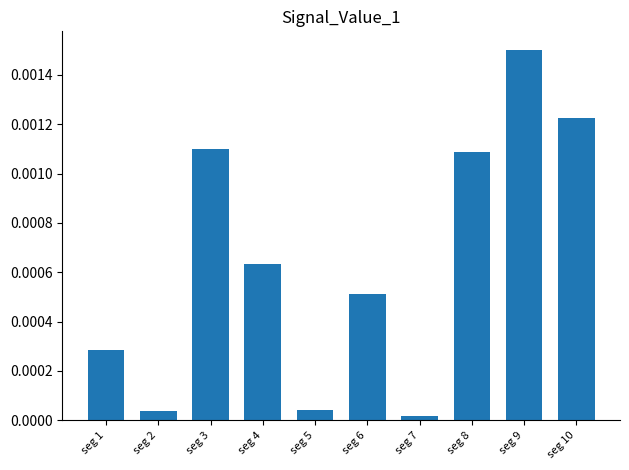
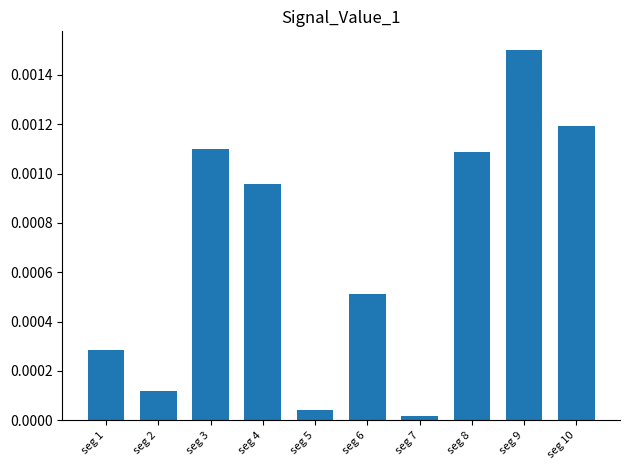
seg 2: 0.00004 -> 0.00012
seg 4: 0.00063 -> 0.00096
seg 10: 0.00123 -> 0.00119
